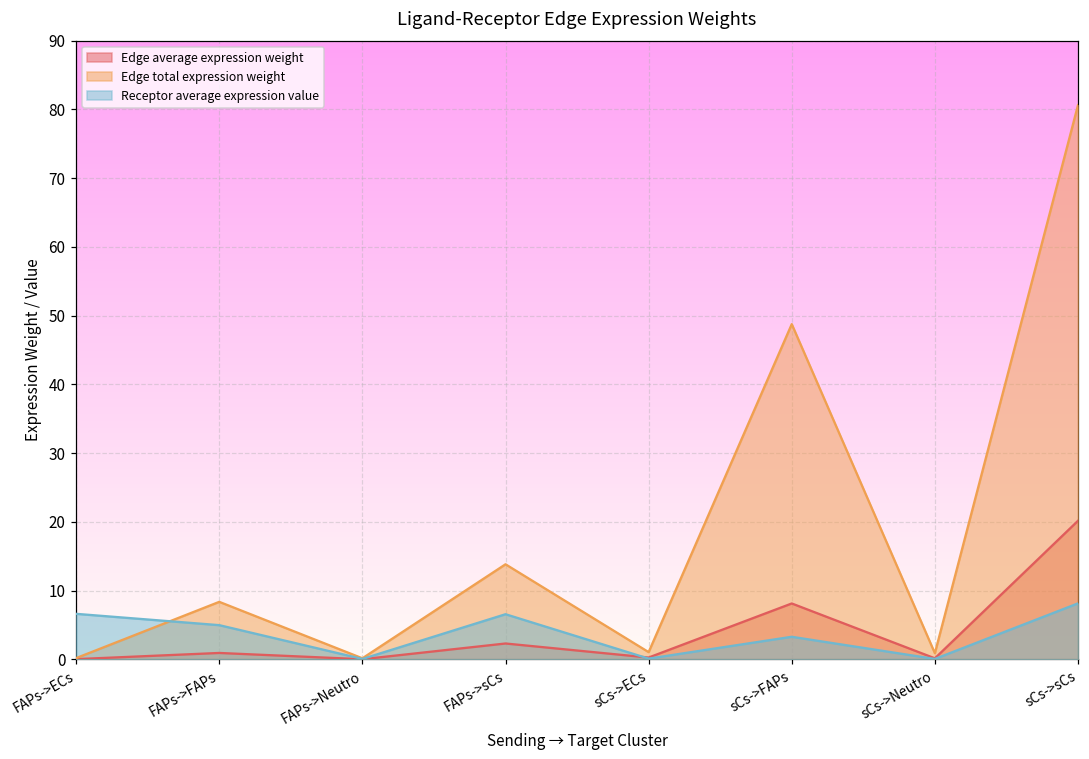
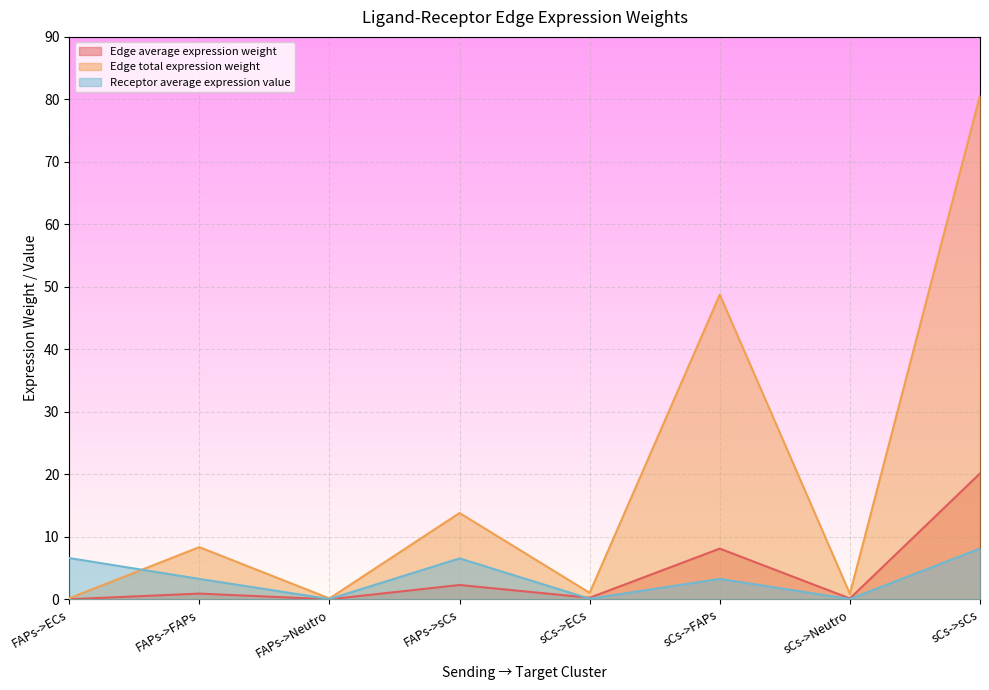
Receptor average expression value, FAPs->FAPs: 5 -> 3
